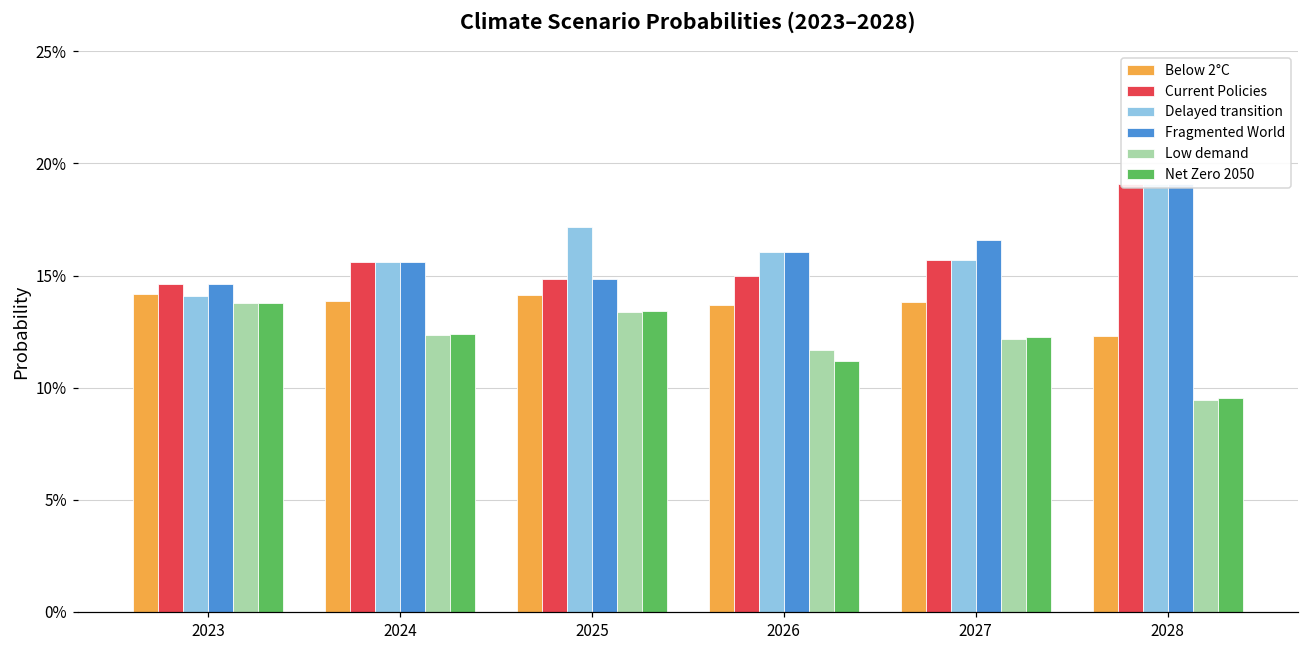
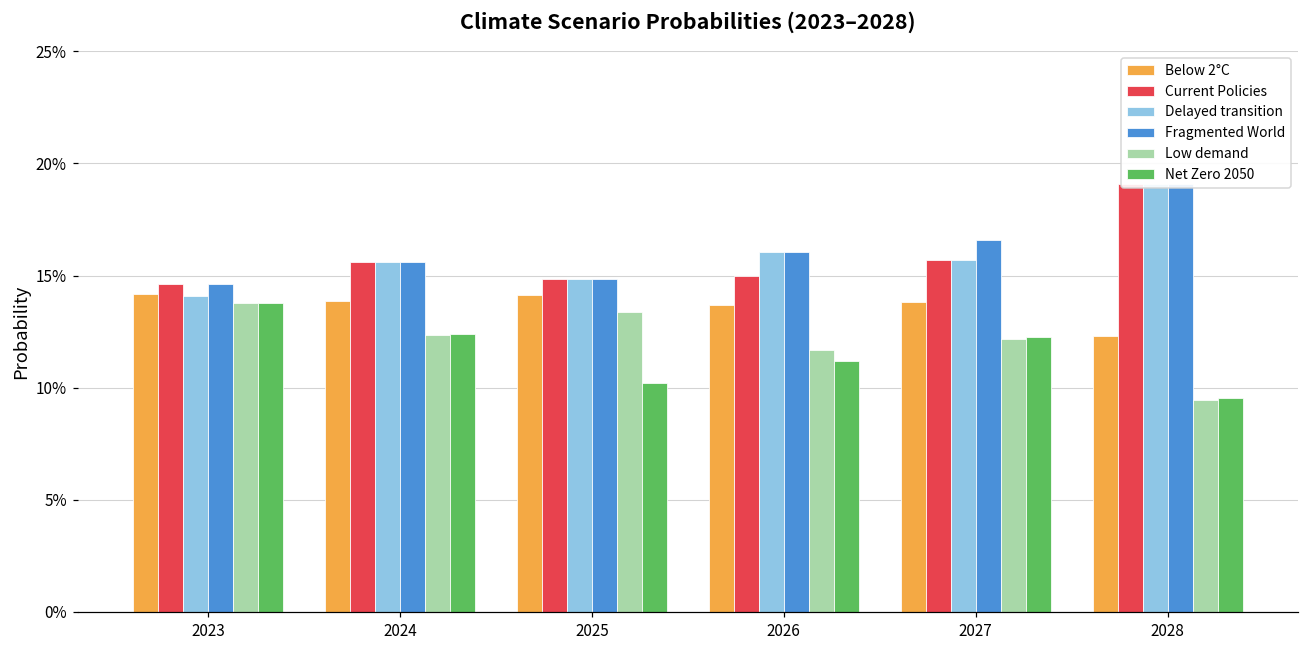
Delayed transition, 2025: 17.2% -> 14.9%
Net Zero 2050, 2025: 13.4% -> 10.2%
